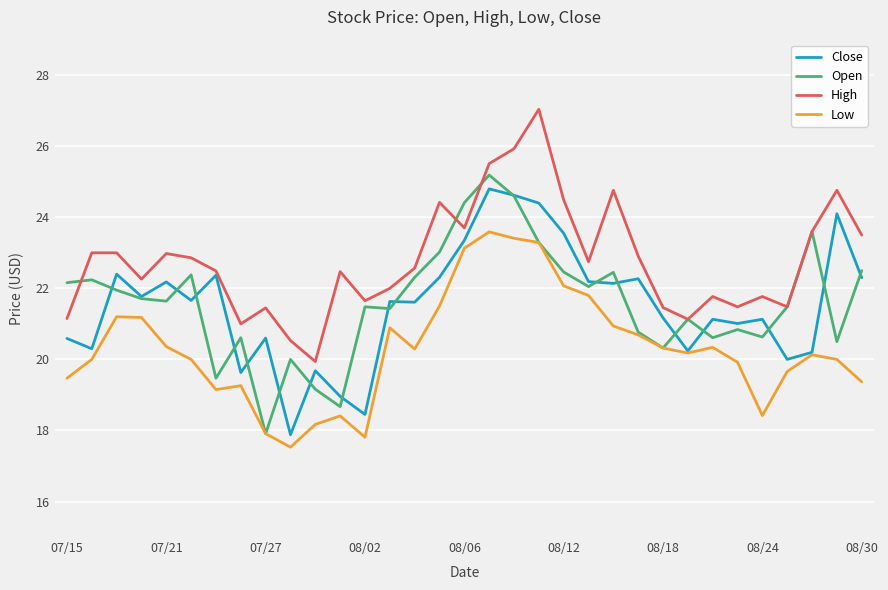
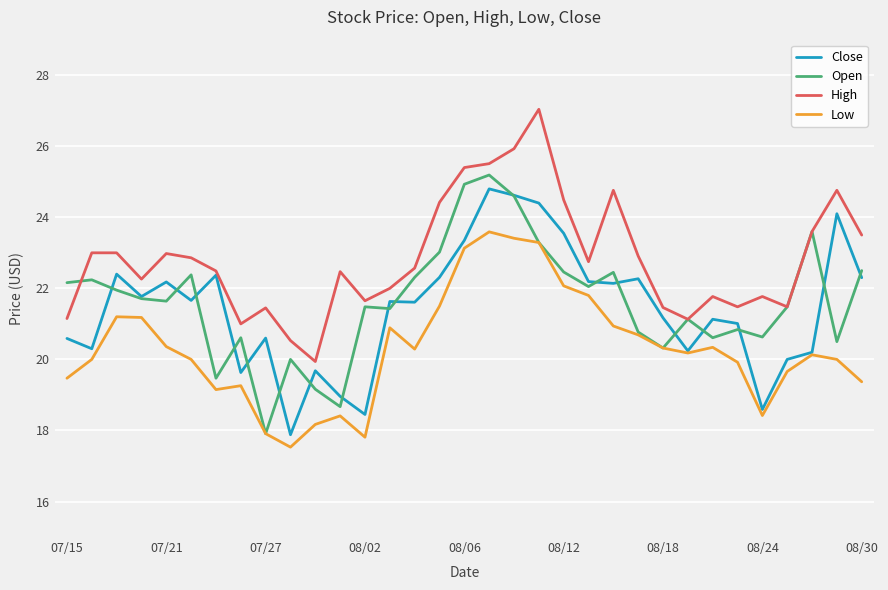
Open, 08/06: 24.4 -> 24.9
High, 08/06: 23.7 -> 25.4
Close, 08/24: 21.1 -> 18.6
